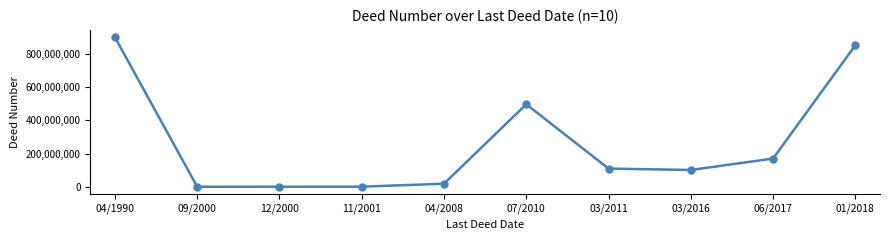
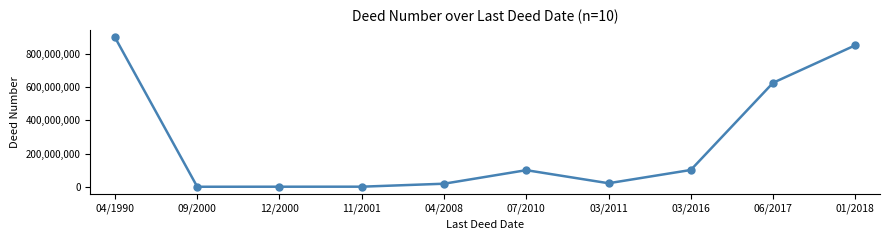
07/2010: 500,000,000 -> 100,000,000
03/2011: 110,000,000 -> 20,000,000
06/2017: 170,000,000 -> 630,000,000
